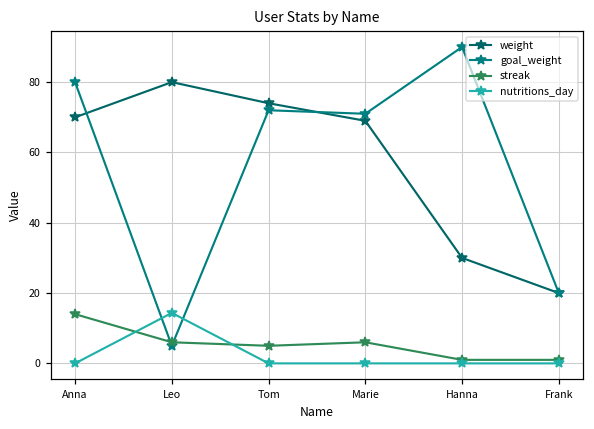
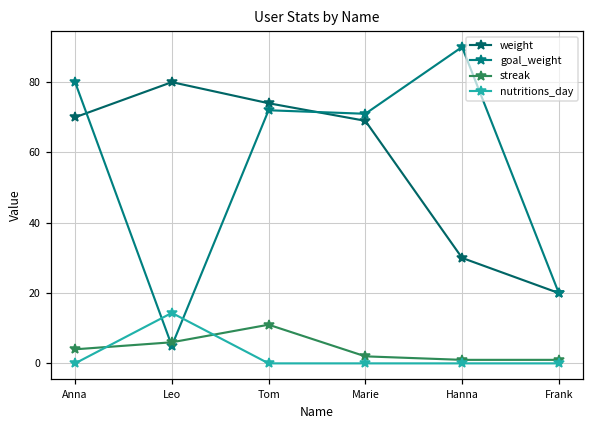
streak, Anna: 14 -> 4
streak, Tom: 5 -> 11
streak, Marie: 6 -> 2
